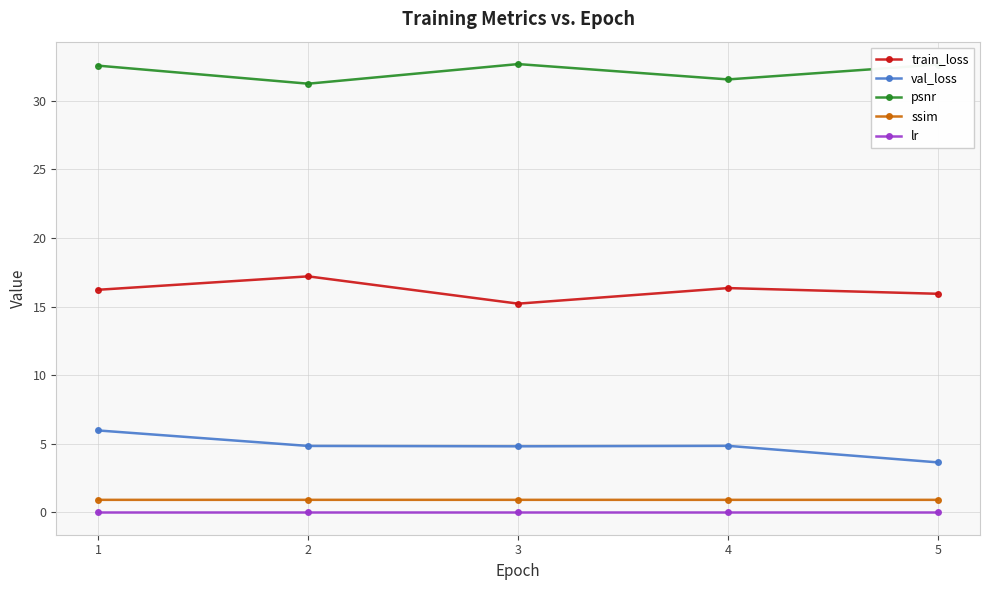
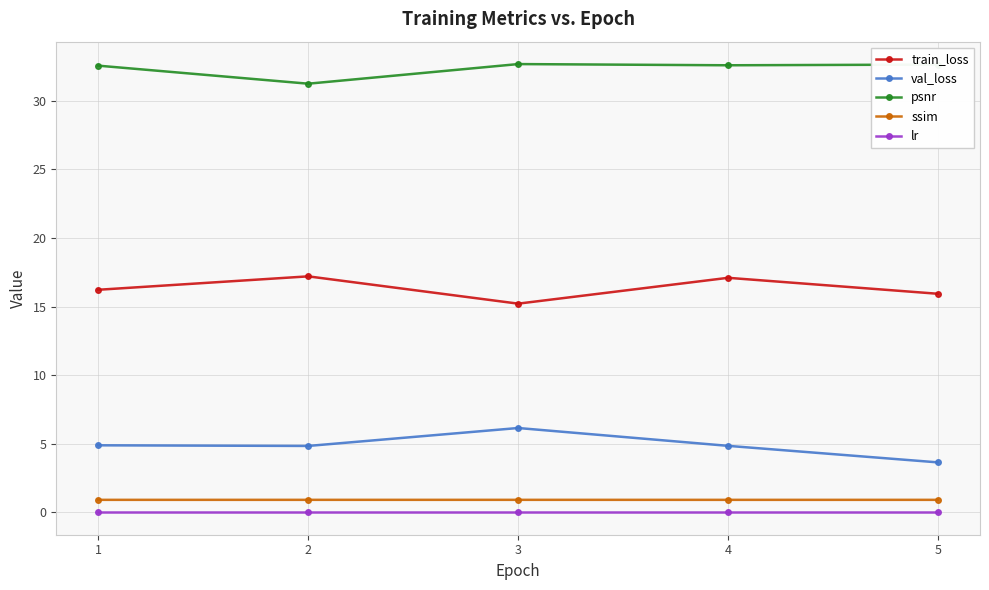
val_loss, 1: 6.0 -> 4.9
val_loss, 3: 4.8 -> 6.1
train_loss, 4: 16.3 -> 17.1
psnr, 4: 31.6 -> 32.6
